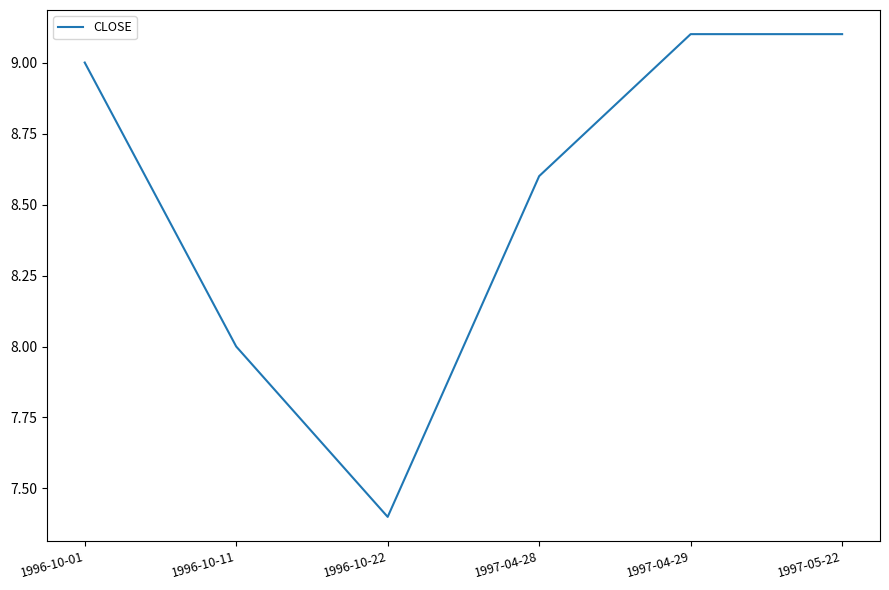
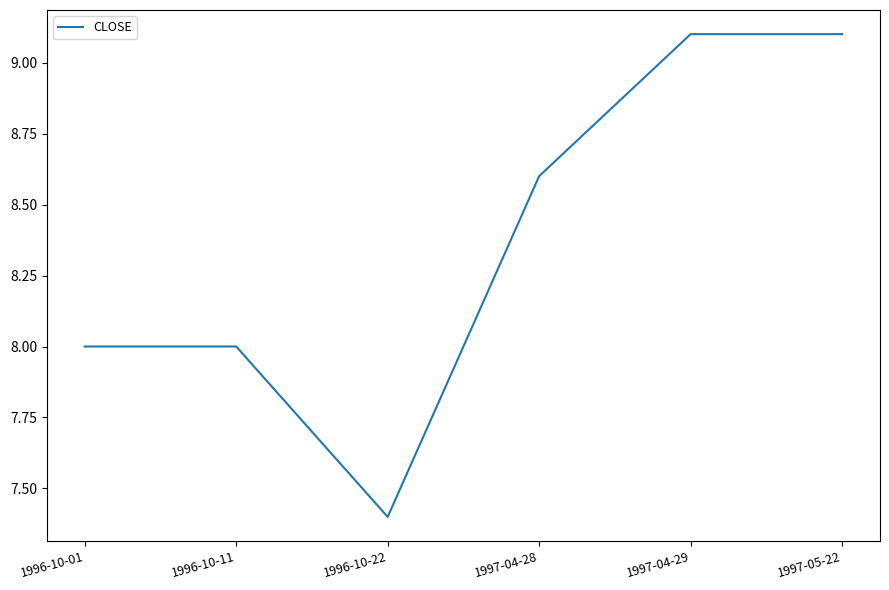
1996-10-01: 9 -> 8
